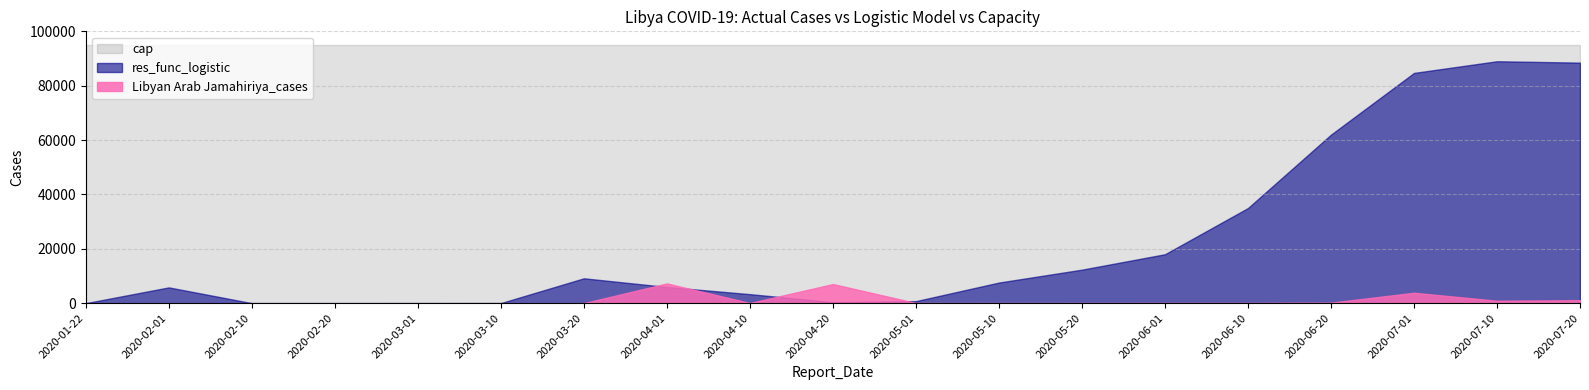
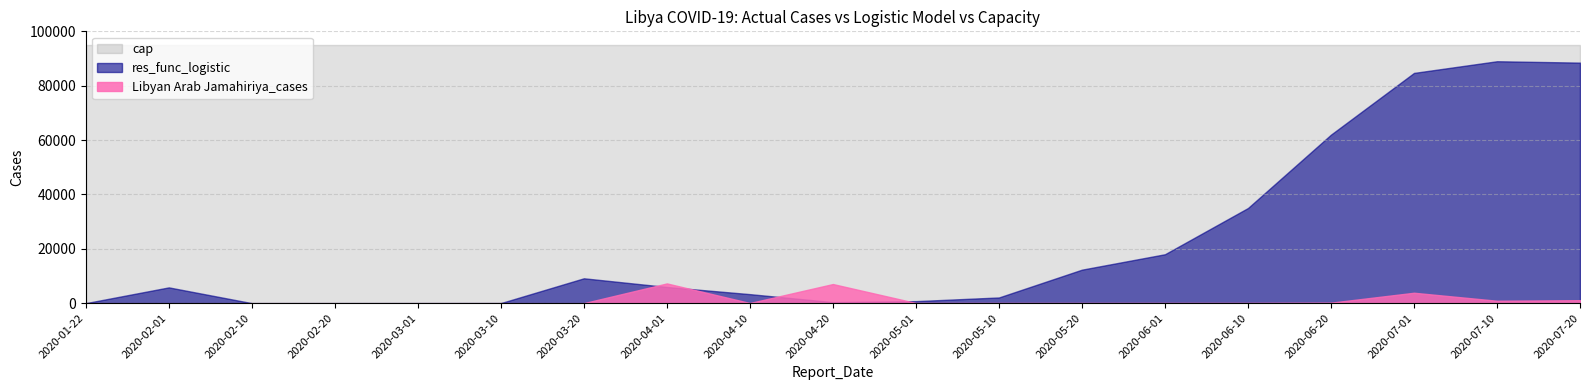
res_func_logistic, 2020-05-10: 8000 -> 2000
